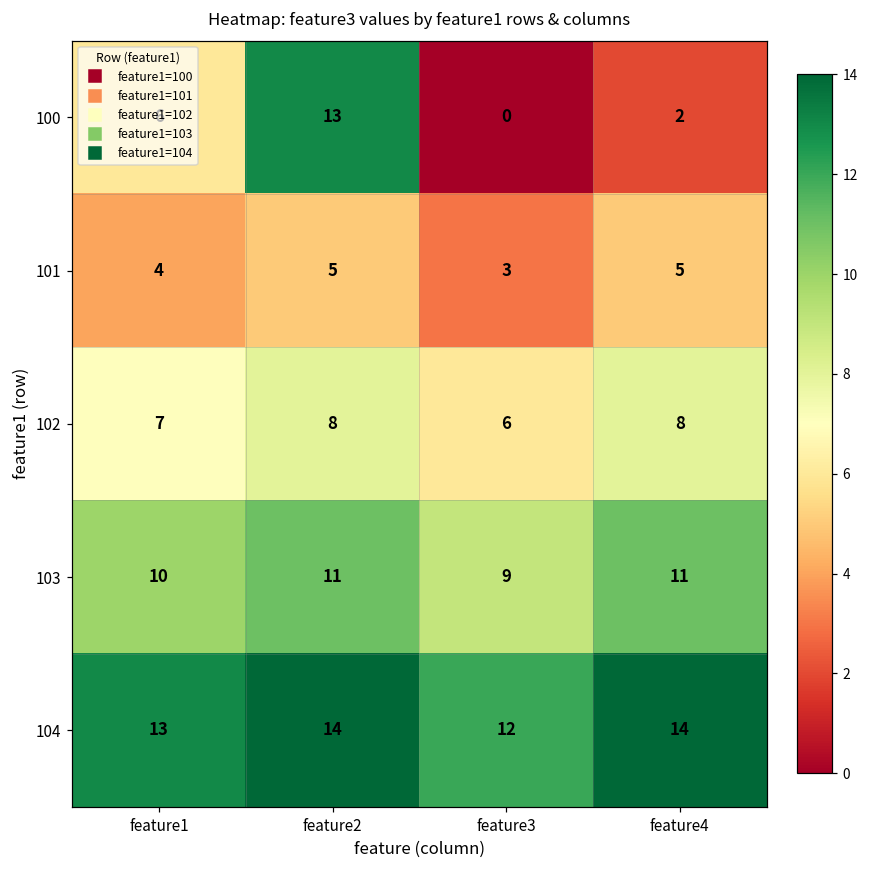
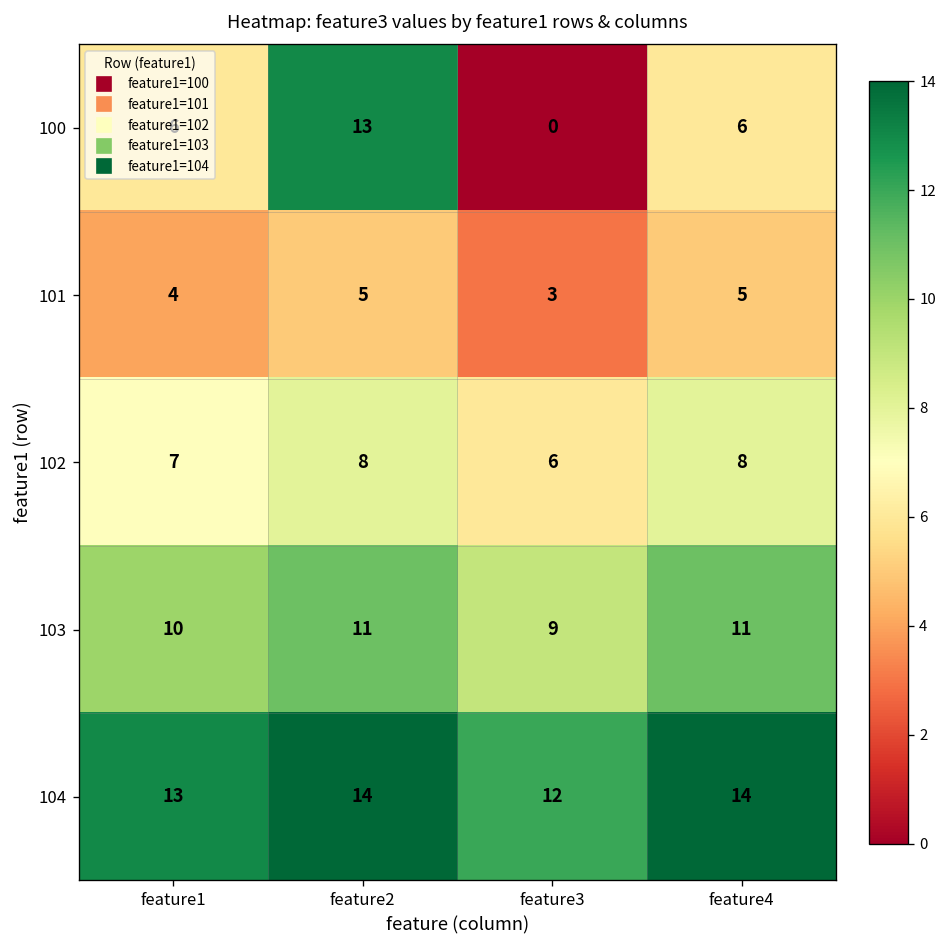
100, feature4: 2 -> 6
